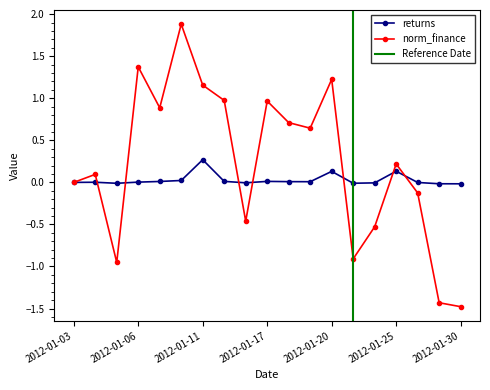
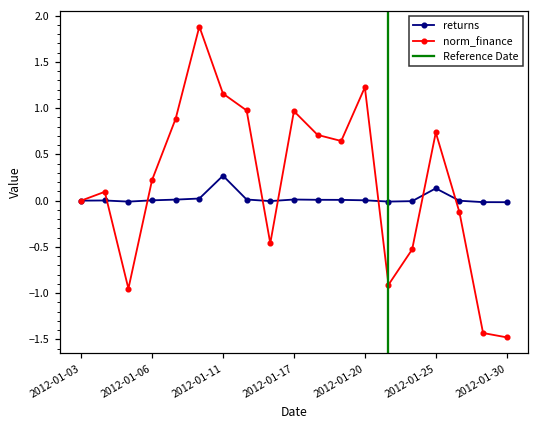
norm_finance, 2012-01-06: 1.4 -> 0.2
returns, 2012-01-20: 0.1 -> 0.0
norm_finance, 2012-01-25: 0.2 -> 0.7
